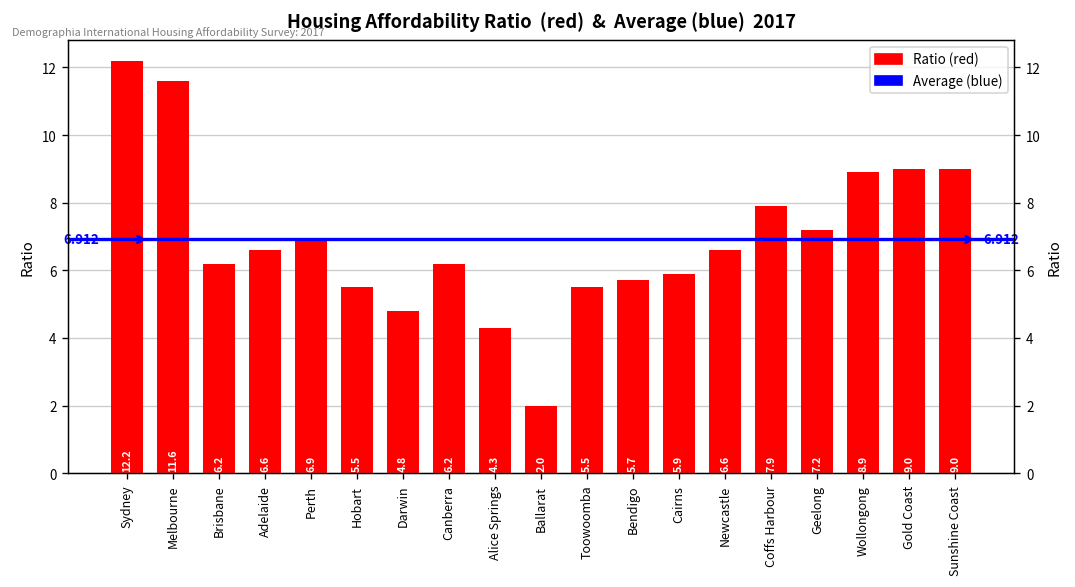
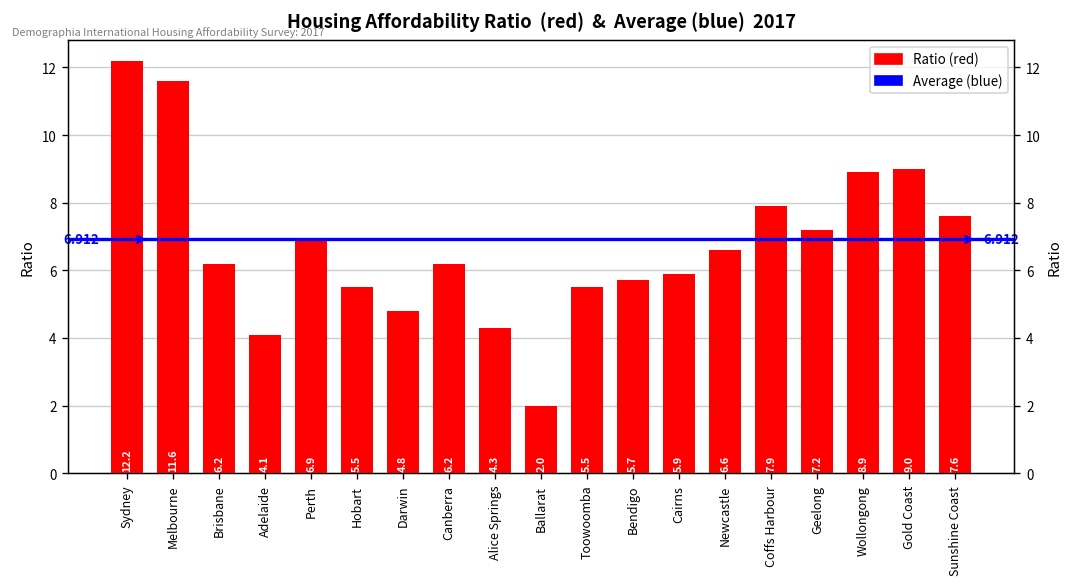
Adelaide: 6.6 -> 4.1
Sunshine Coast: 9.0 -> 7.6
